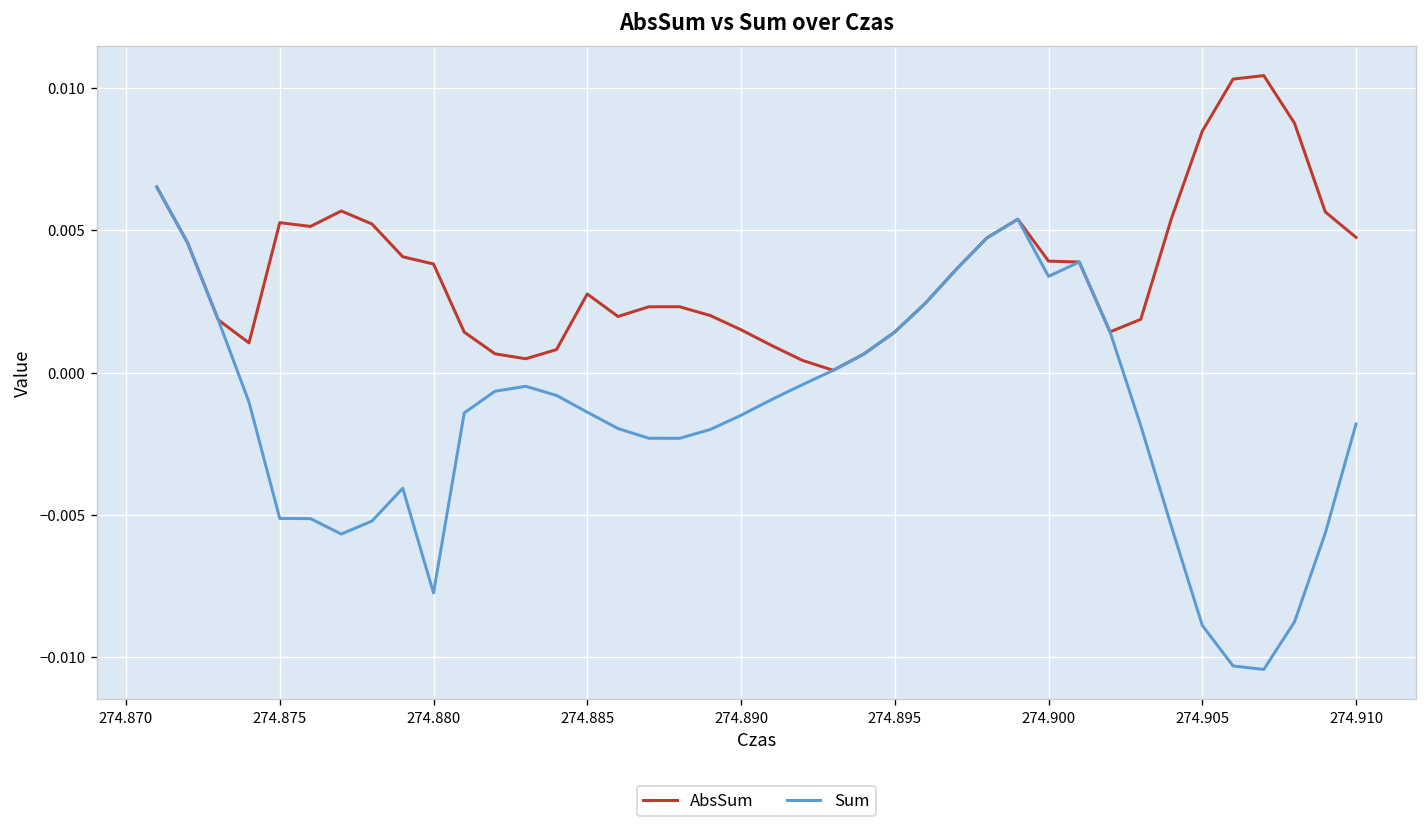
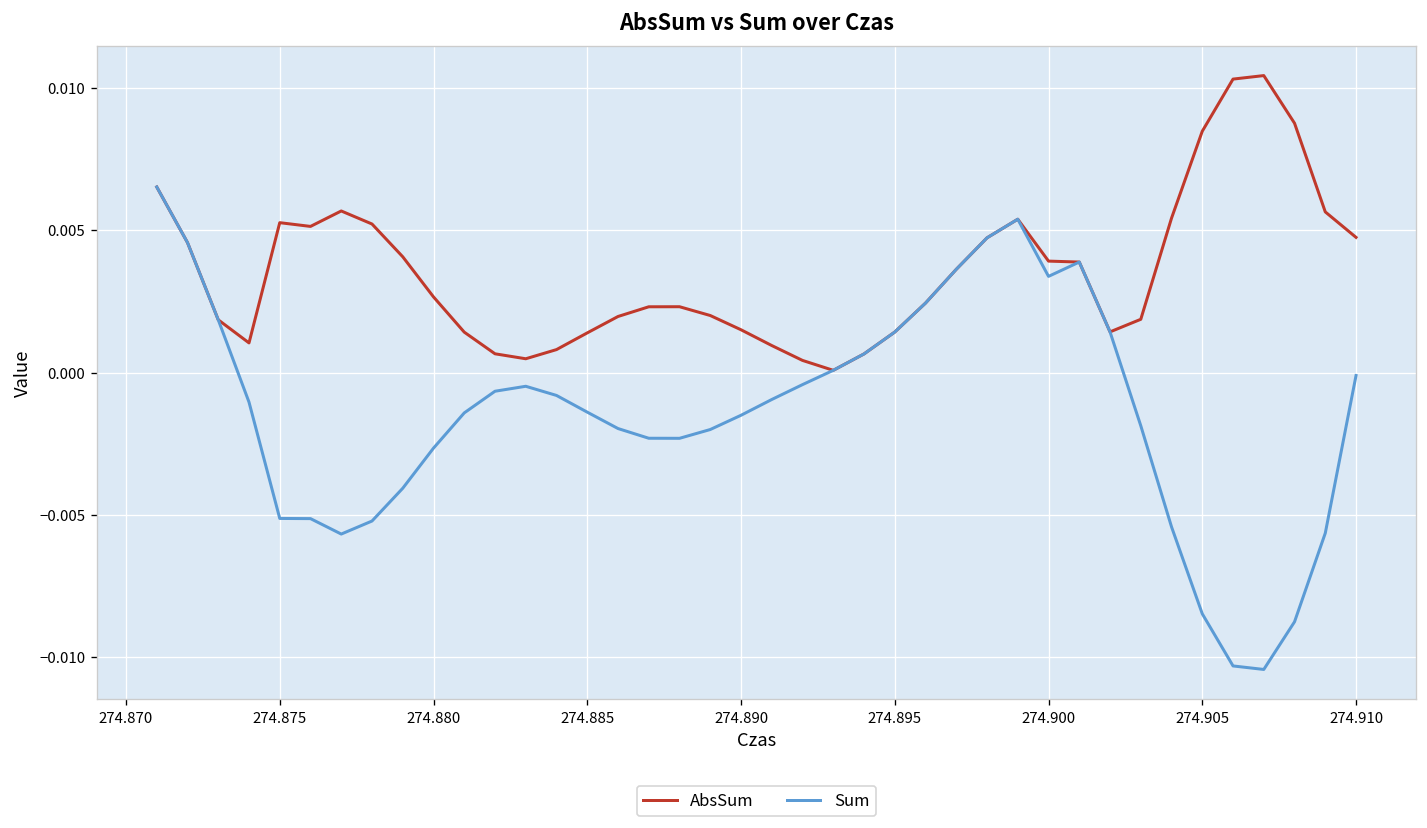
AbsSum, 274.880: 0.0038 -> 0.0027
Sum, 274.880: -0.0077 -> -0.0027
AbsSum, 274.885: 0.0028 -> 0.0014
Sum, 274.905: -0.0089 -> -0.0085
Sum, 274.910: -0.0018 -> -0.0001
